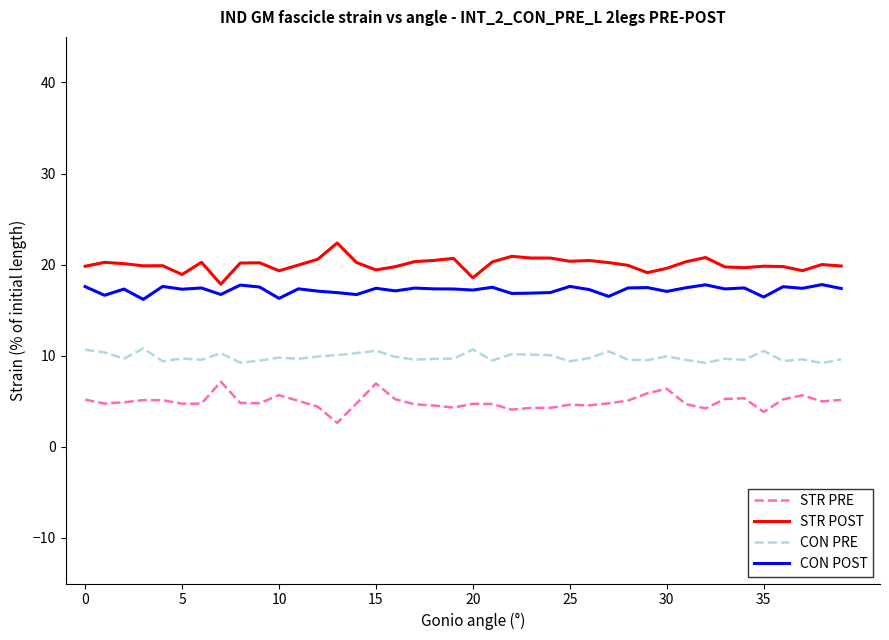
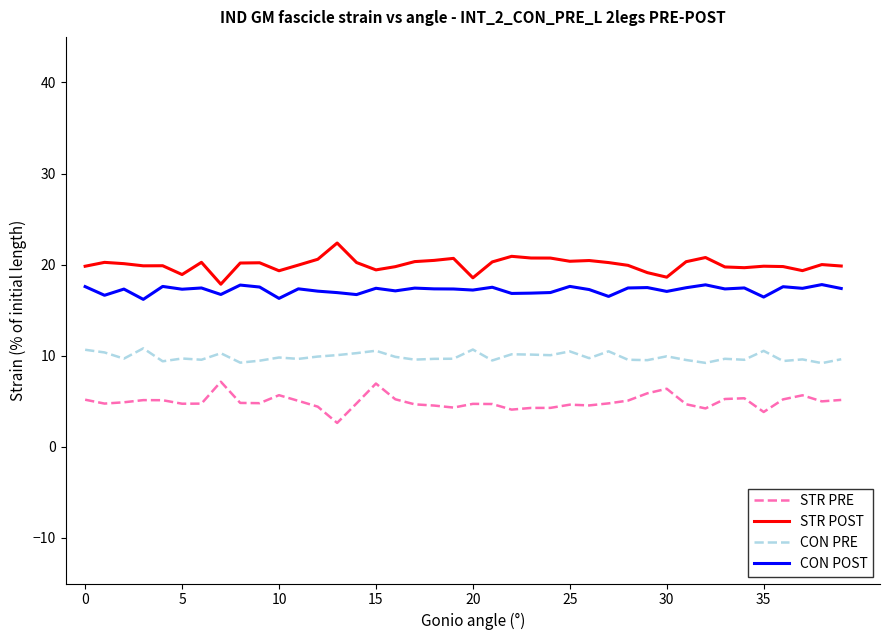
CON PRE, 25: 9 -> 10
STR POST, 30: 20 -> 19
